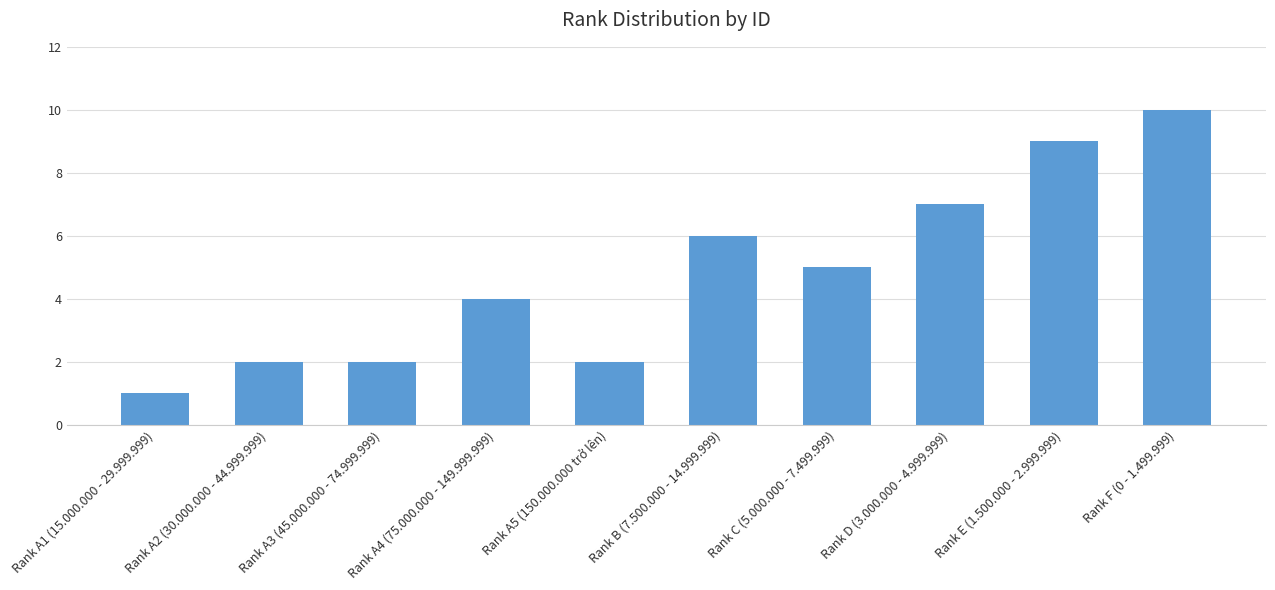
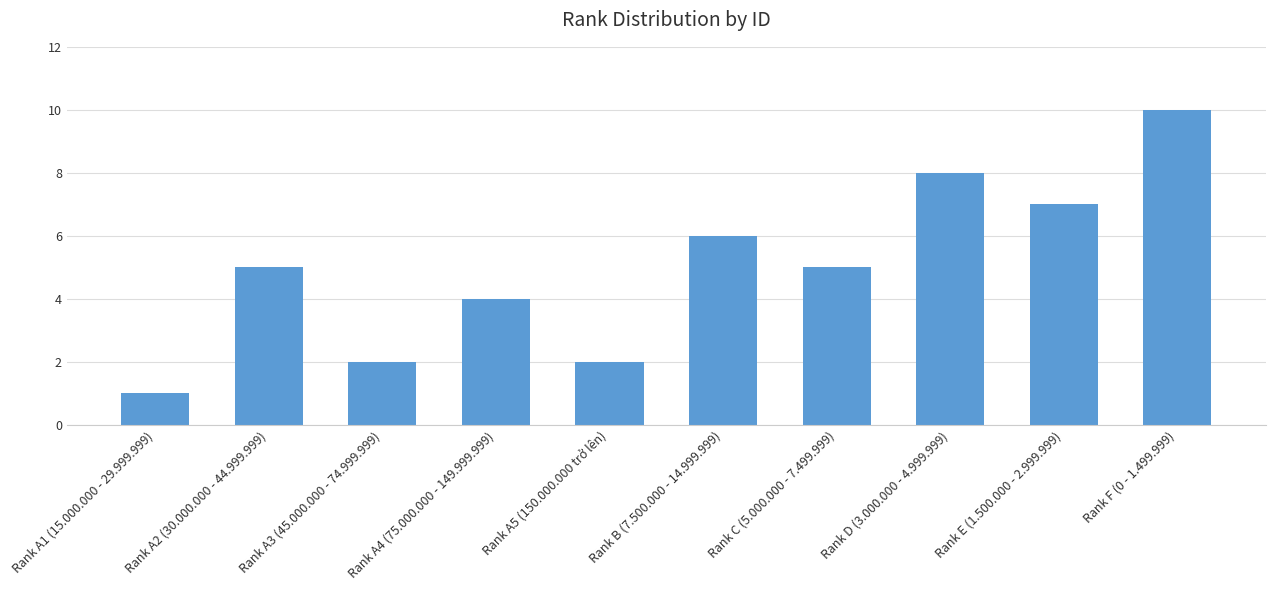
Rank A2 (30.000.000 - 44.999.999): 2 -> 5
Rank D (3.000.000 - 4.999.999): 7 -> 8
Rank E (1.500.000 - 2.999.999): 9 -> 7
